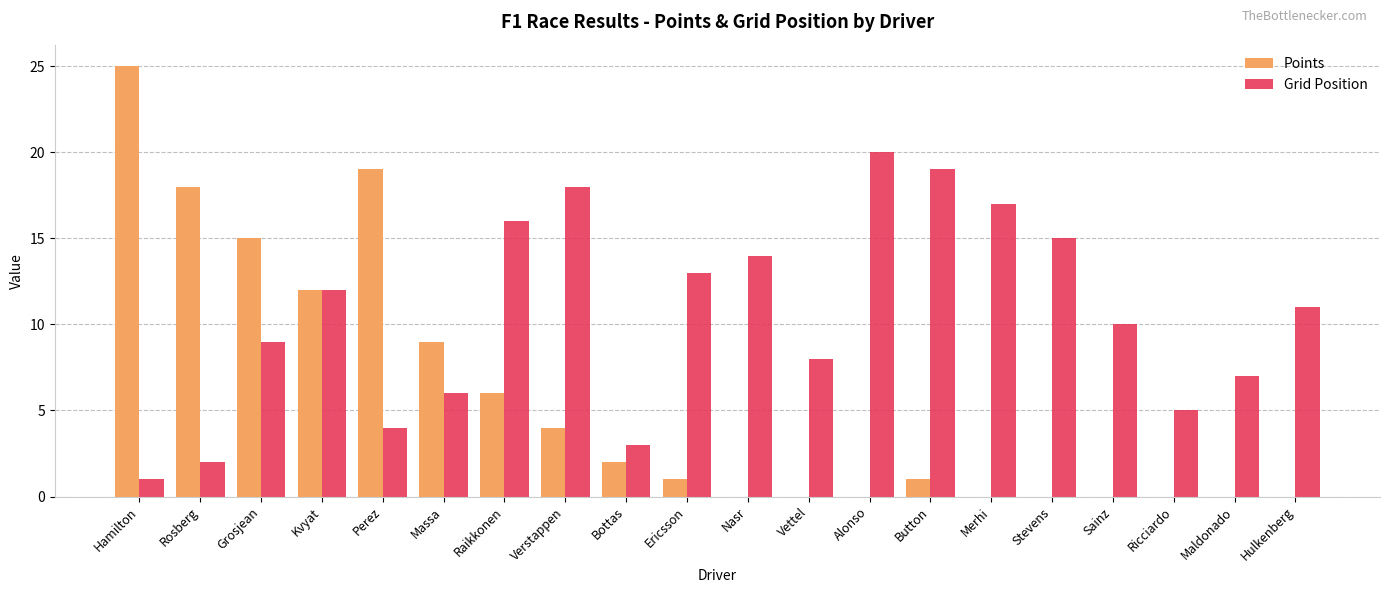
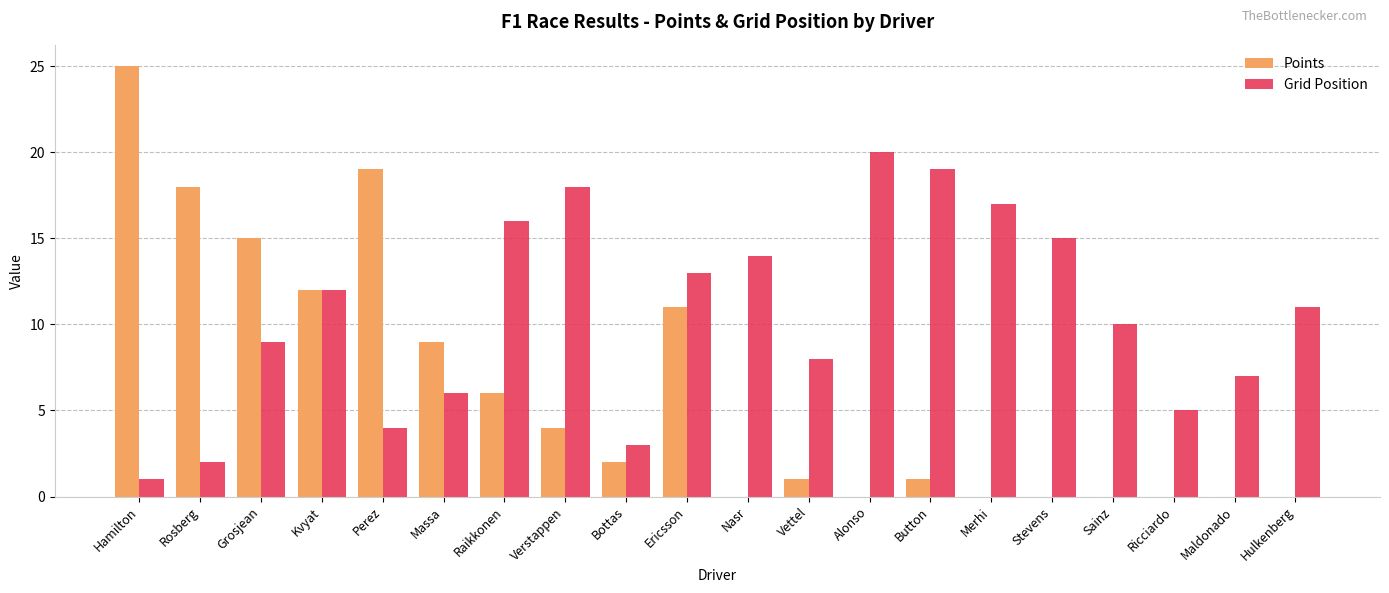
Points, Ericsson: 1 -> 11
Points, Vettel: 0 -> 1
